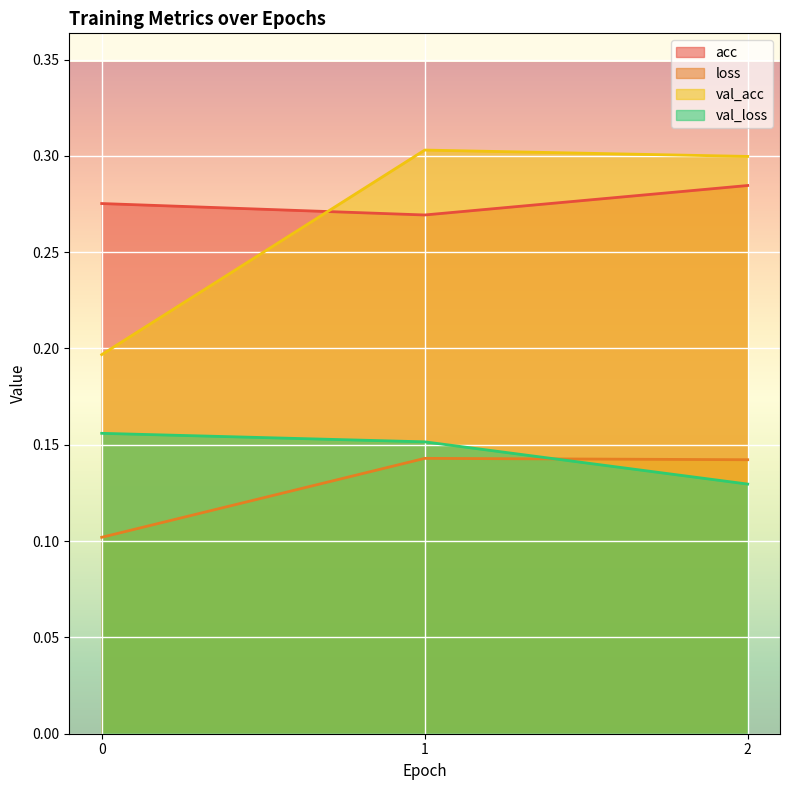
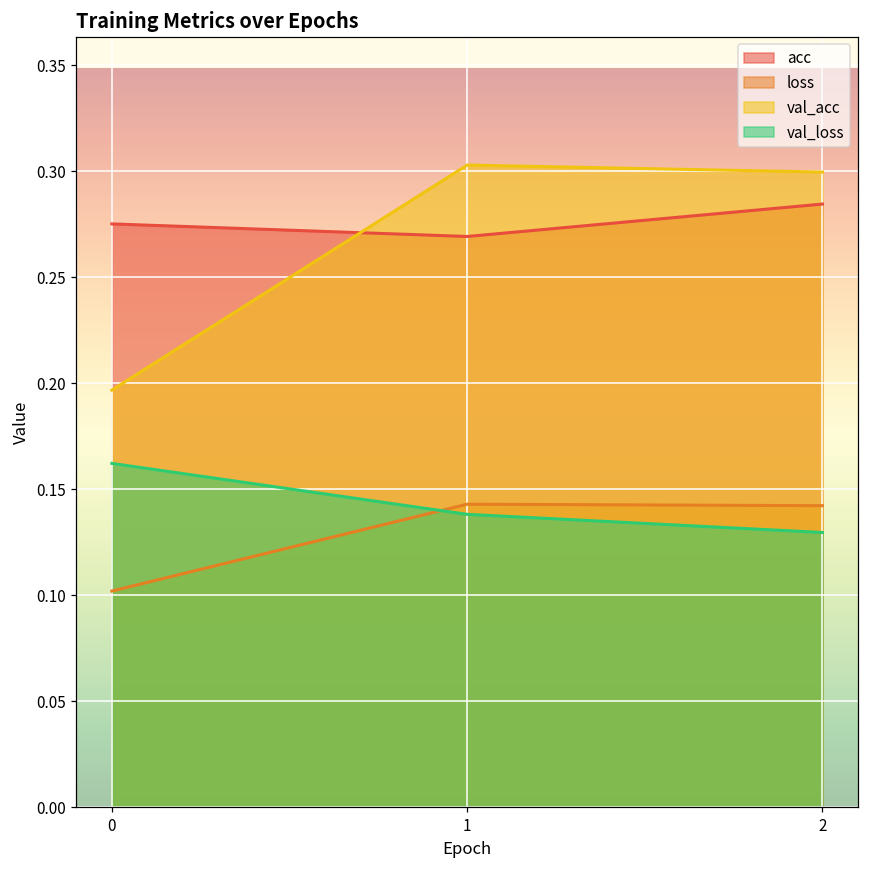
val_loss, 0: 0.156 -> 0.162
val_loss, 1: 0.152 -> 0.138
